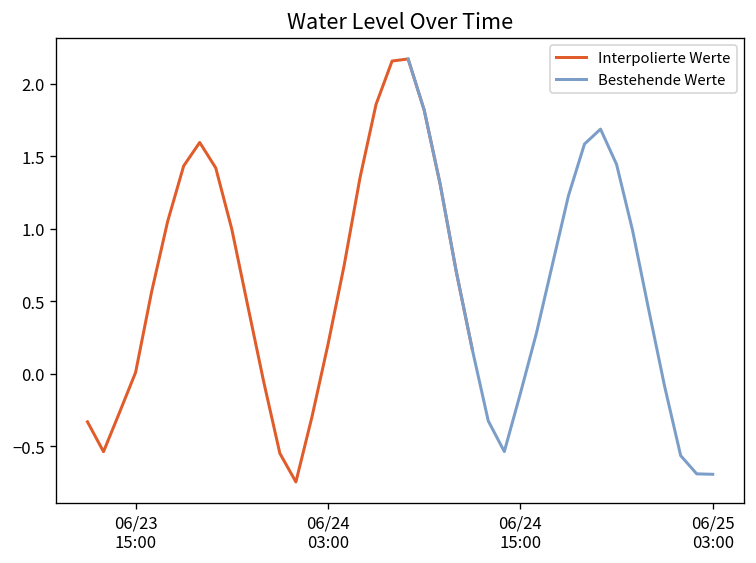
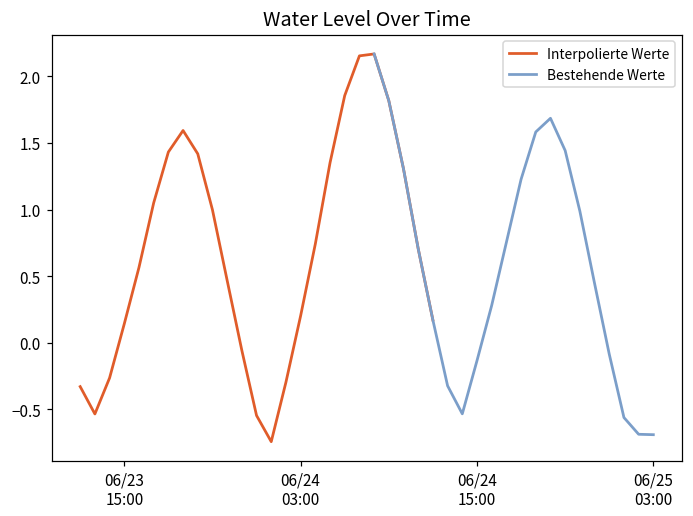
Interpolierte Werte, 06/23 15:00: 0.01 -> 0.14
